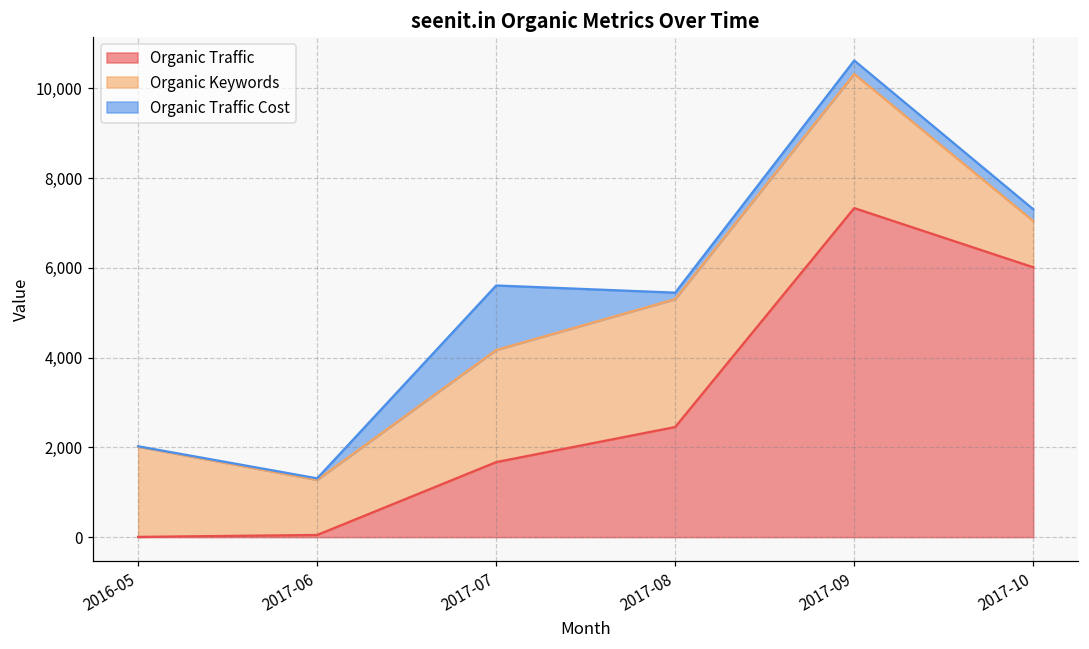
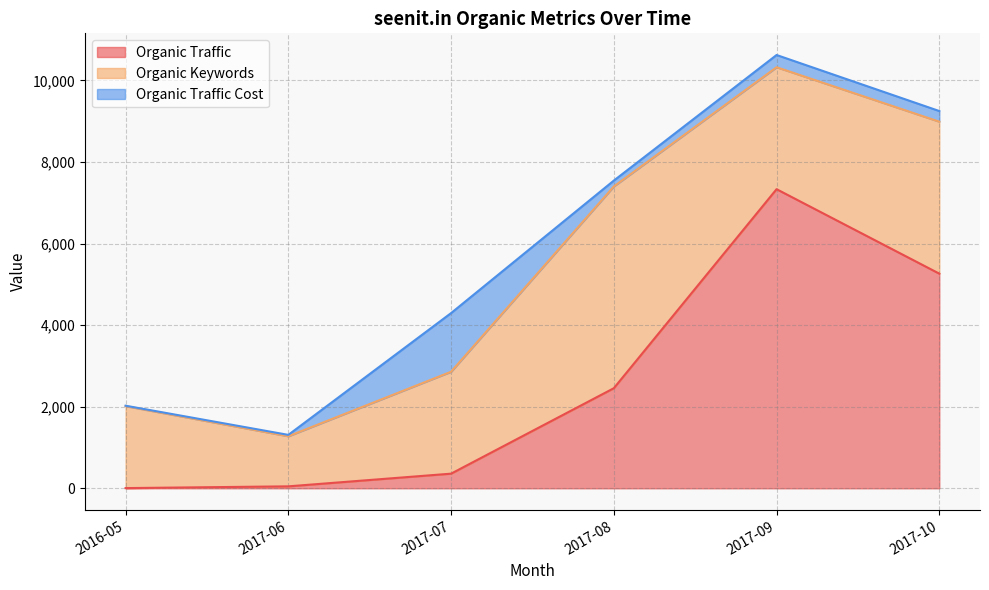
Organic Traffic, 2017-07: 1,700 -> 400
Organic Keywords, 2017-08: 2,900 -> 4,900
Organic Traffic, 2017-10: 6,000 -> 5,300
Organic Keywords, 2017-10: 1,000 -> 3,700
